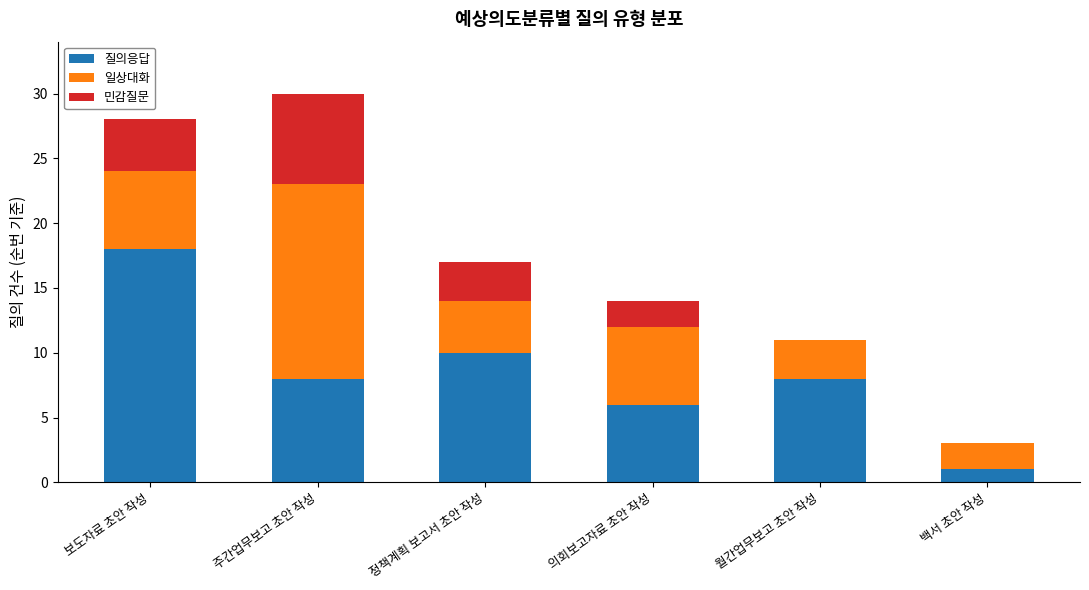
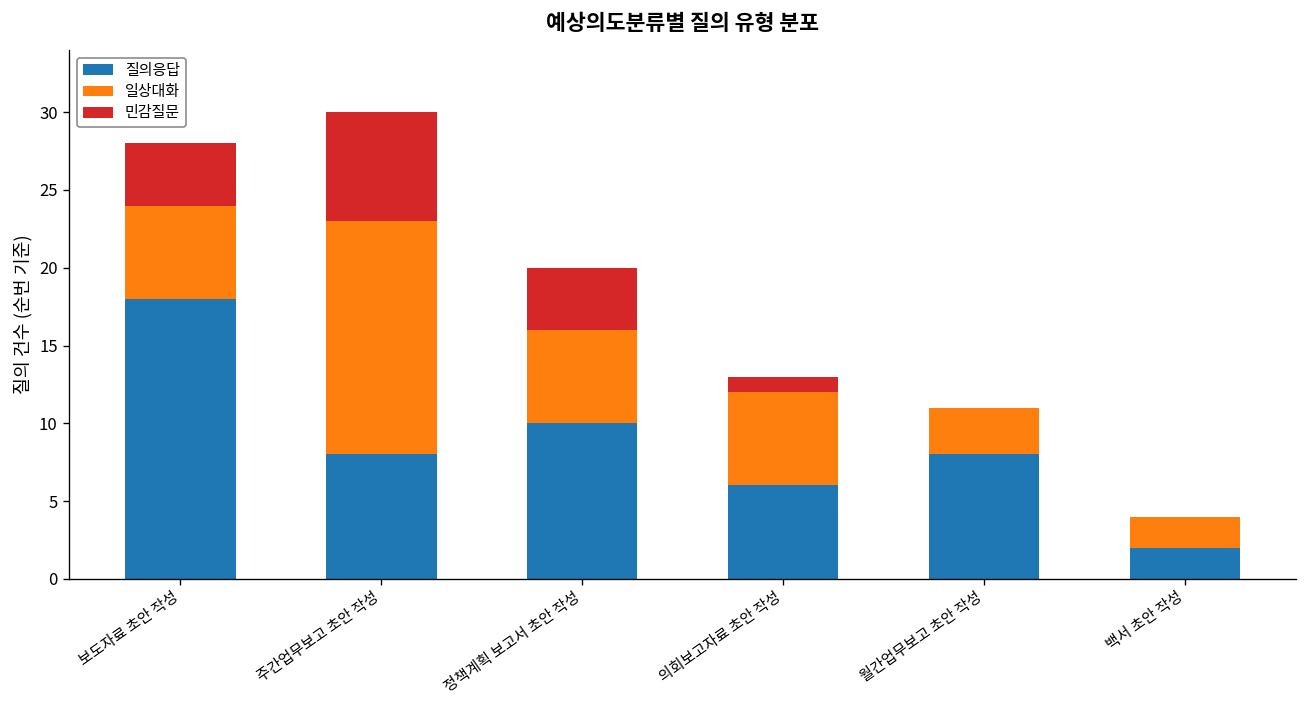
일상대화, 정책계획 보고서 초안 작성: 4 -> 6
민감질문, 정책계획 보고서 초안 작성: 3 -> 4
민감질문, 의회보고자료 초안 작성: 2 -> 1
질의응답, 백서 초안 작성: 1 -> 2
